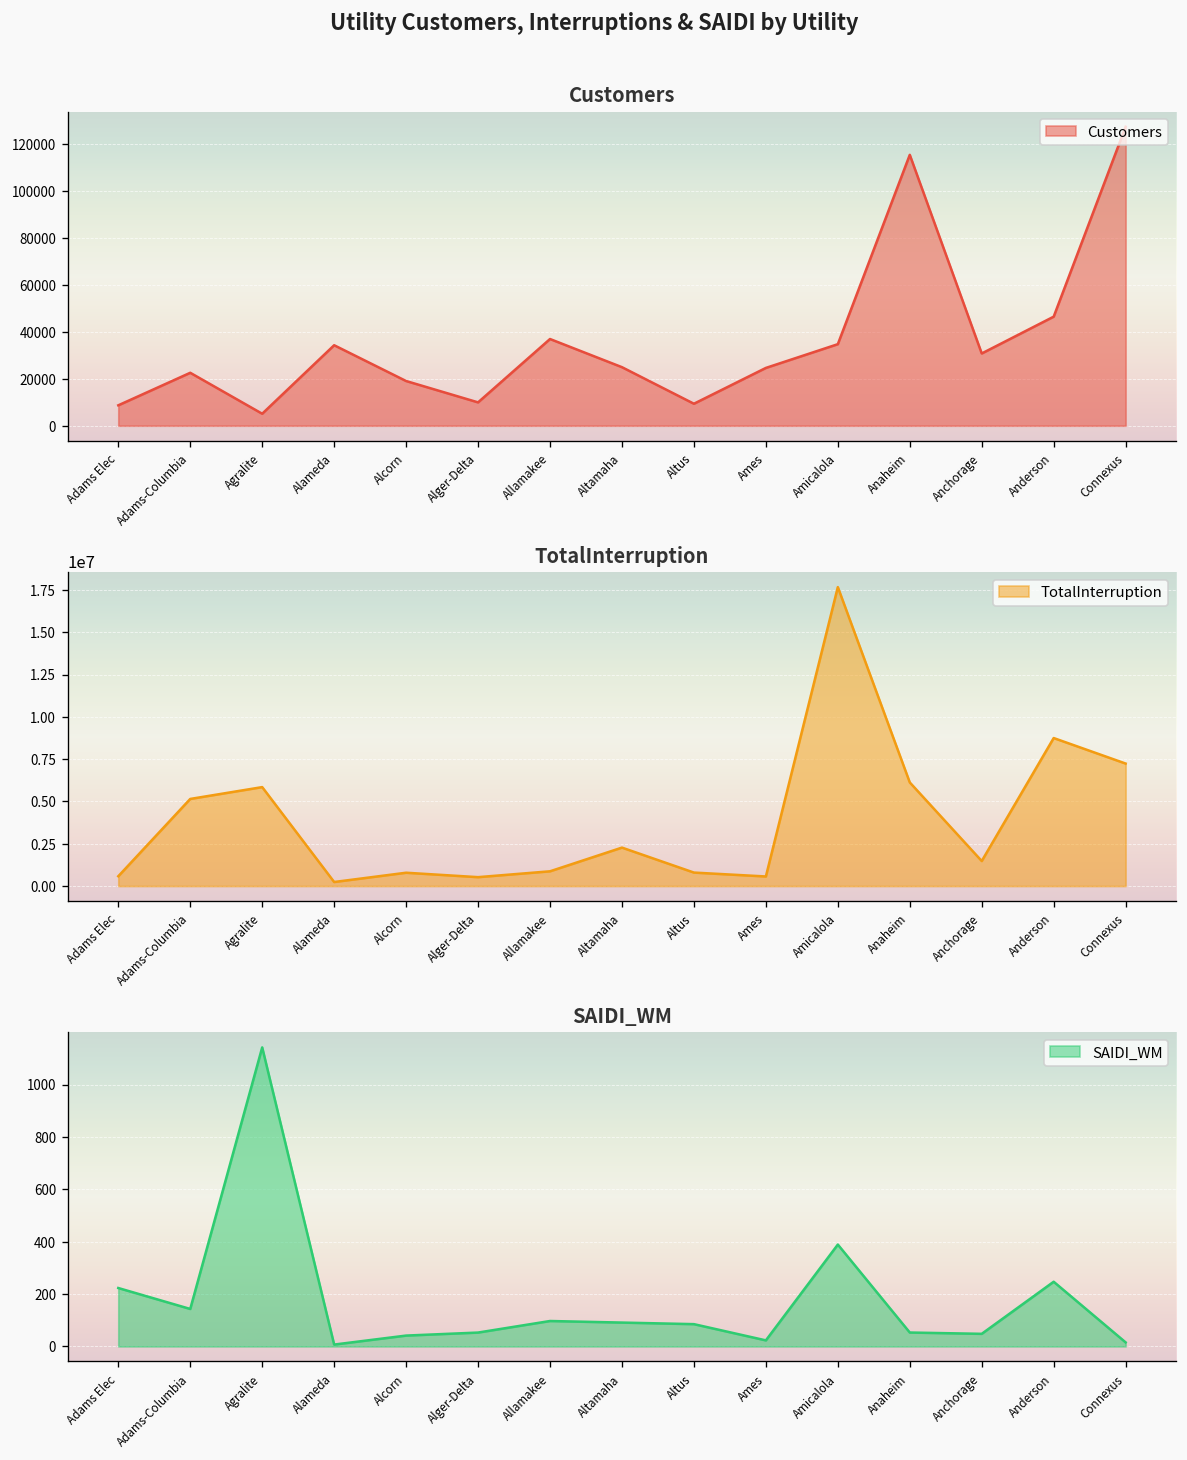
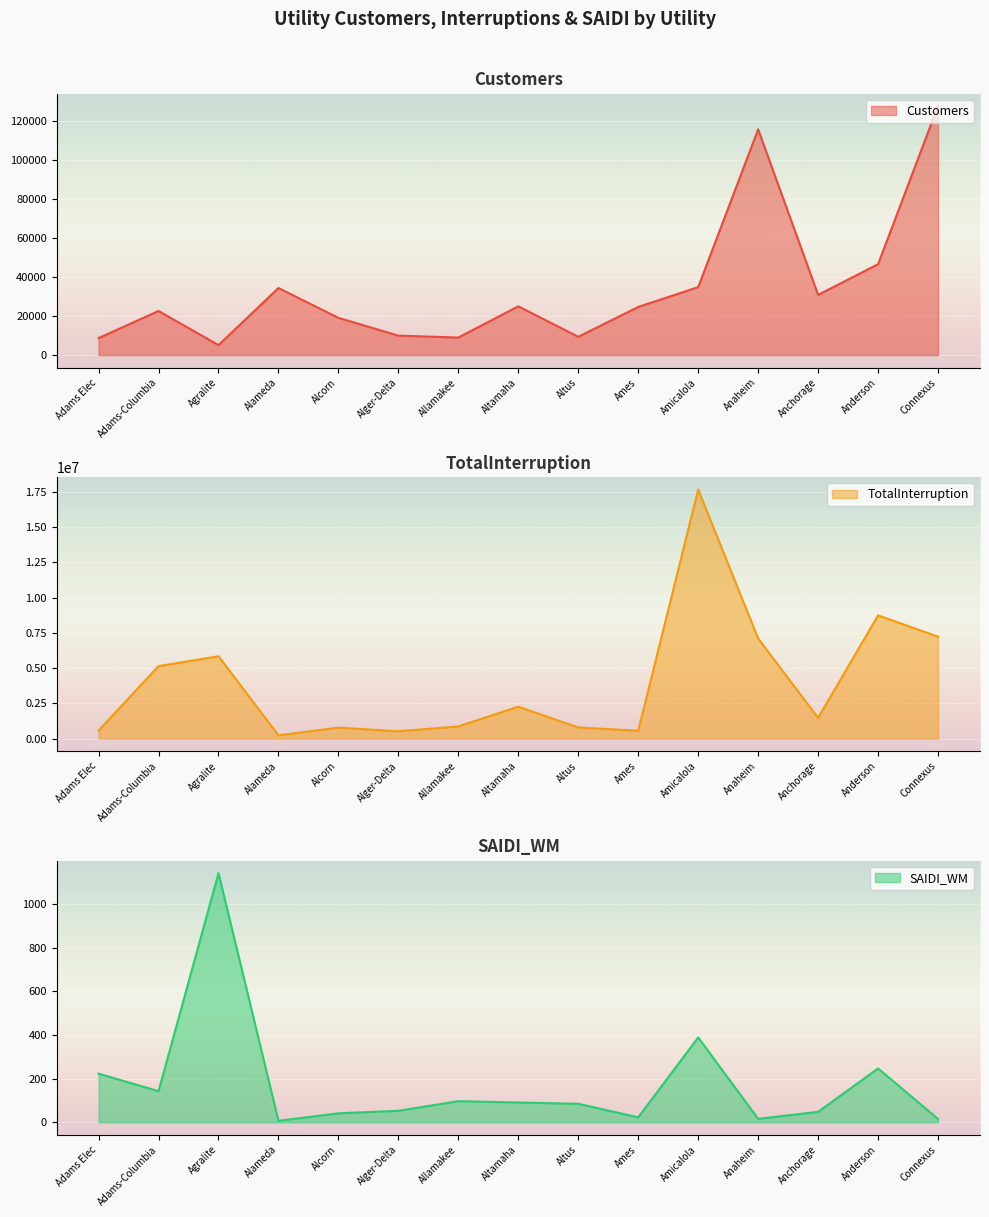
Customers, Allamakee: 37000 -> 9000
TotalInterruption, Anaheim: 6100000 -> 7100000
SAIDI_WM, Anaheim: 50 -> 20
